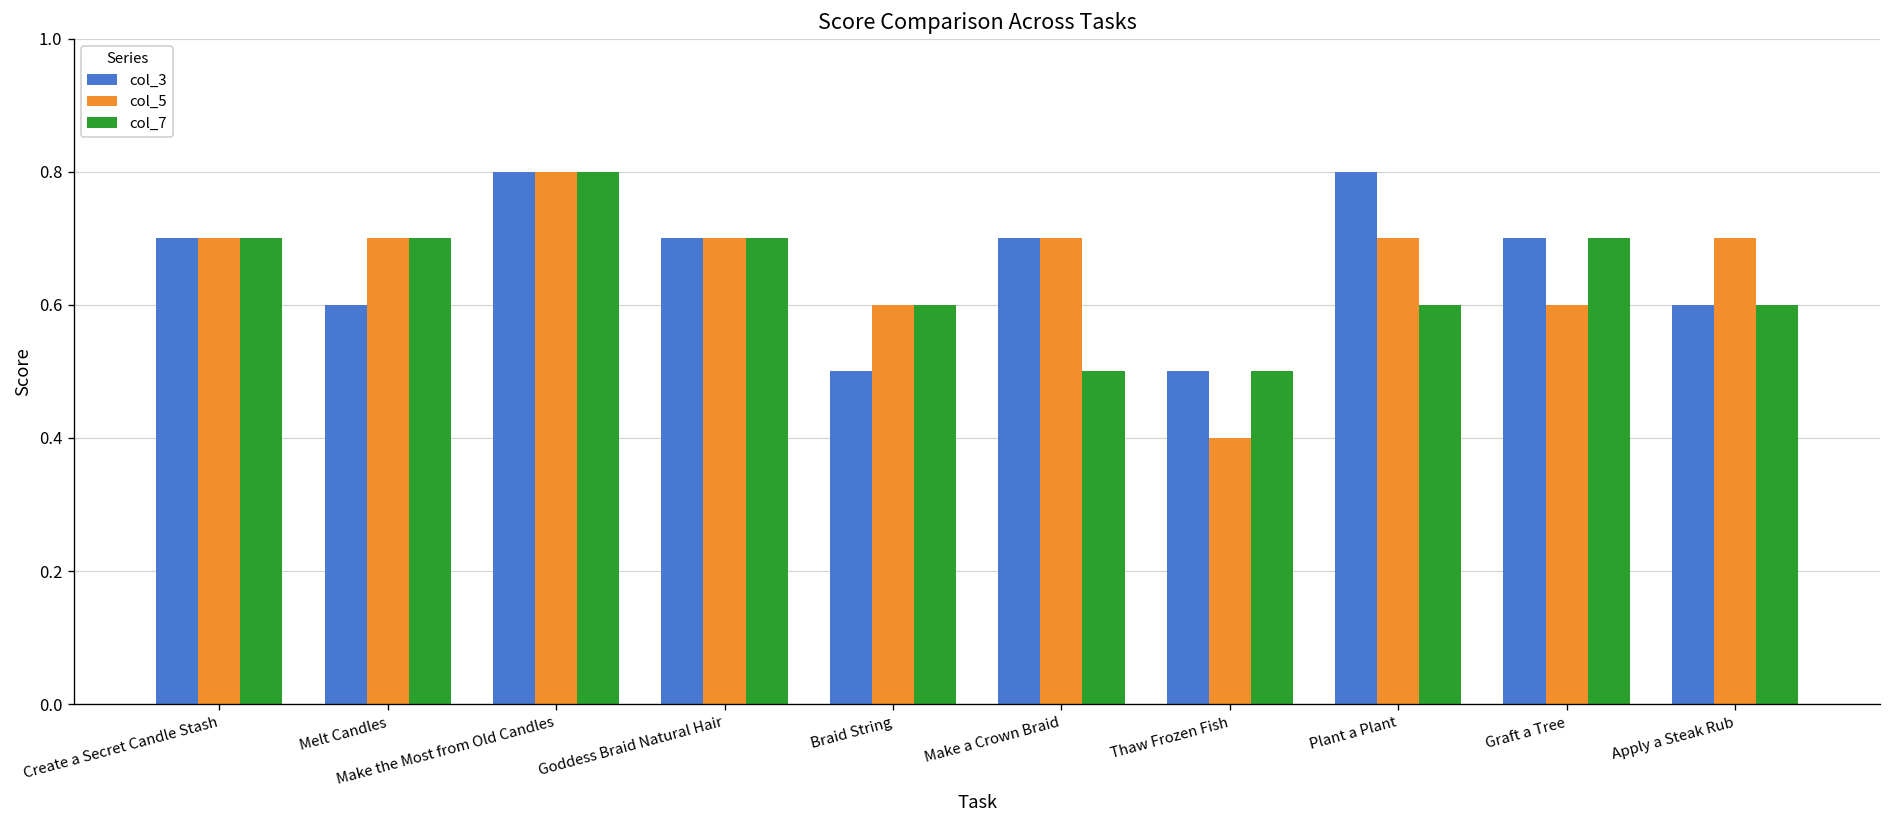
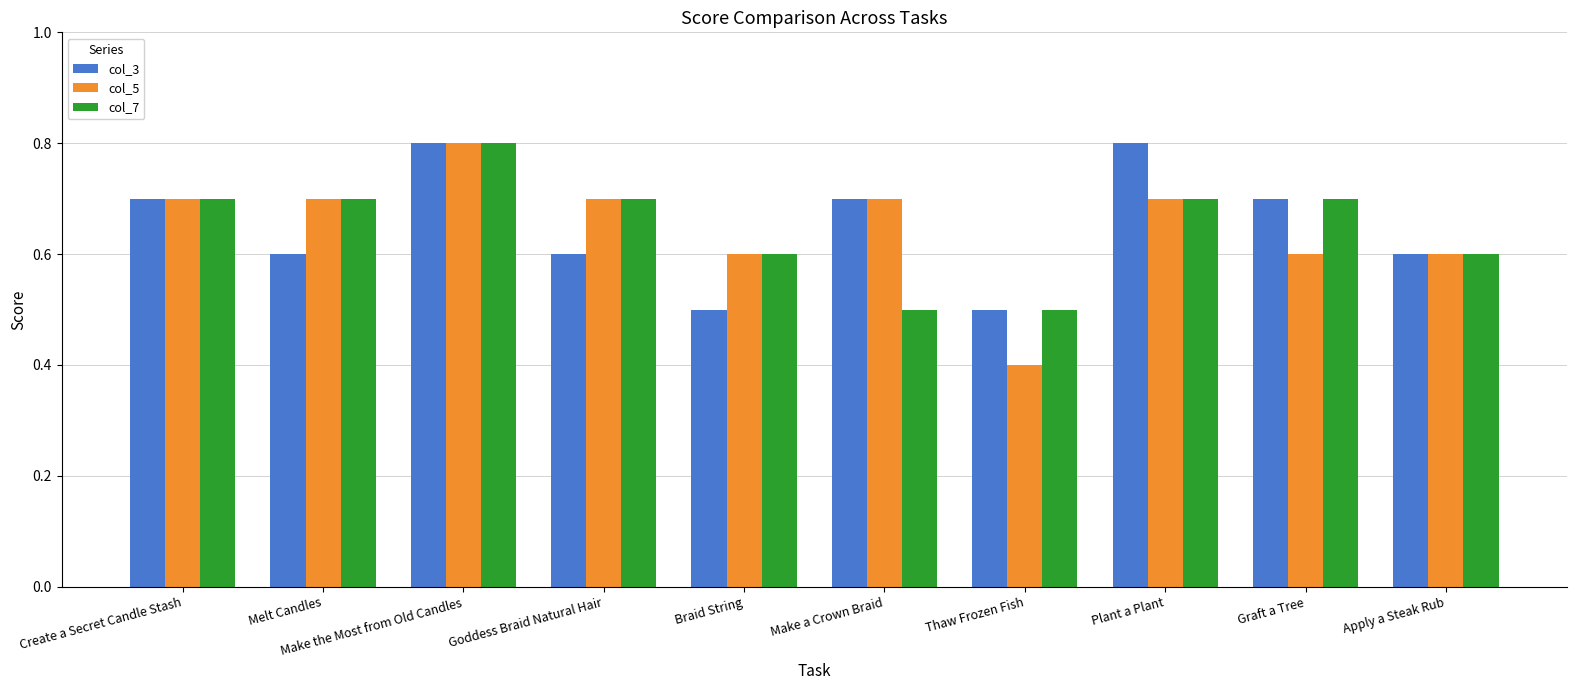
col_3, Goddess Braid Natural Hair: 0.7 -> 0.6
col_7, Plant a Plant: 0.6 -> 0.7
col_5, Apply a Steak Rub: 0.7 -> 0.6
